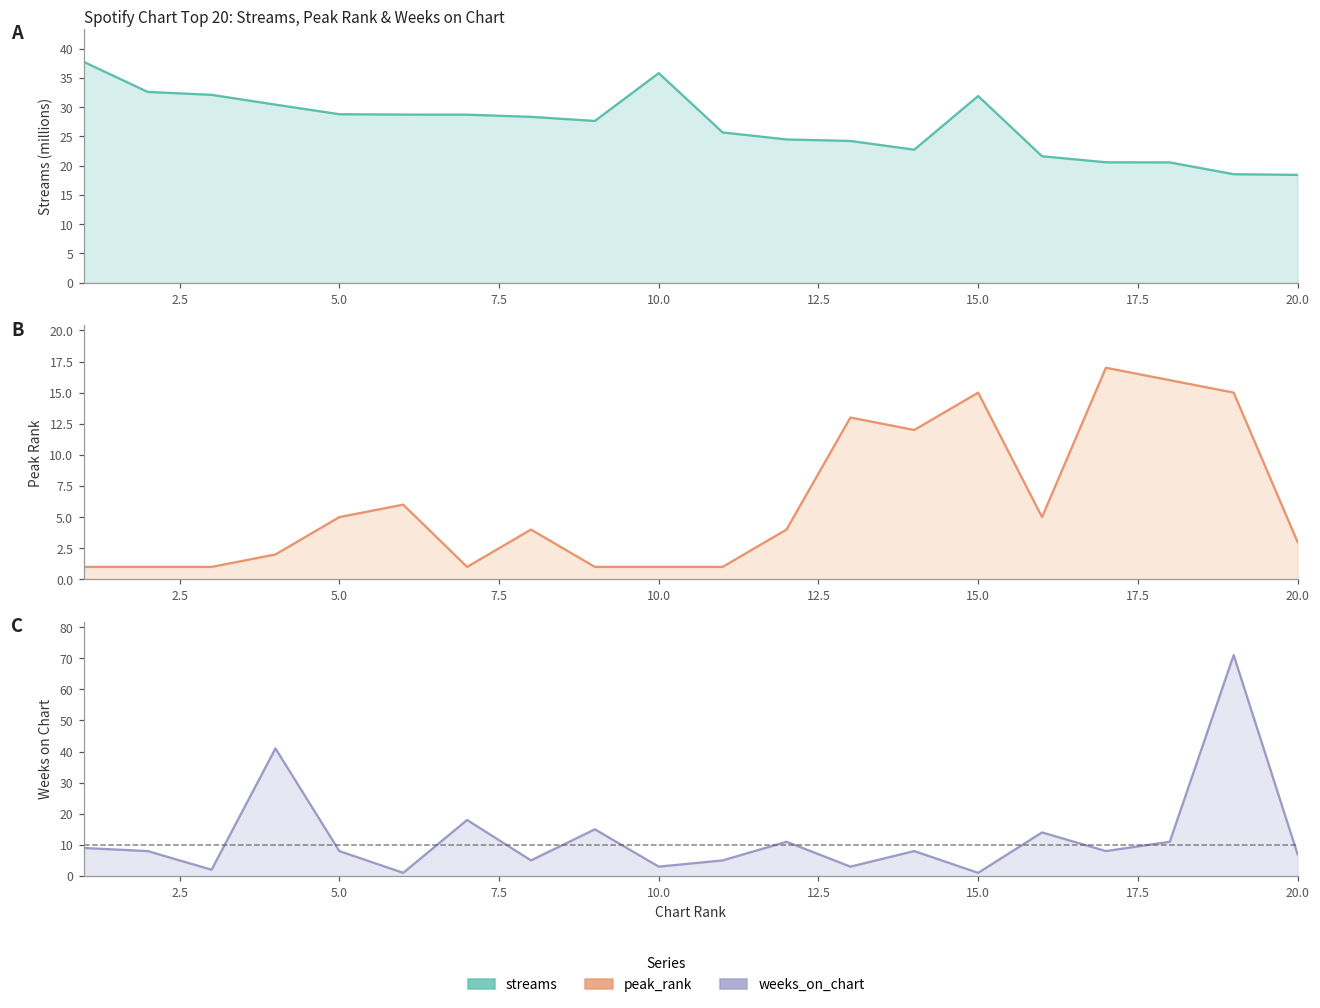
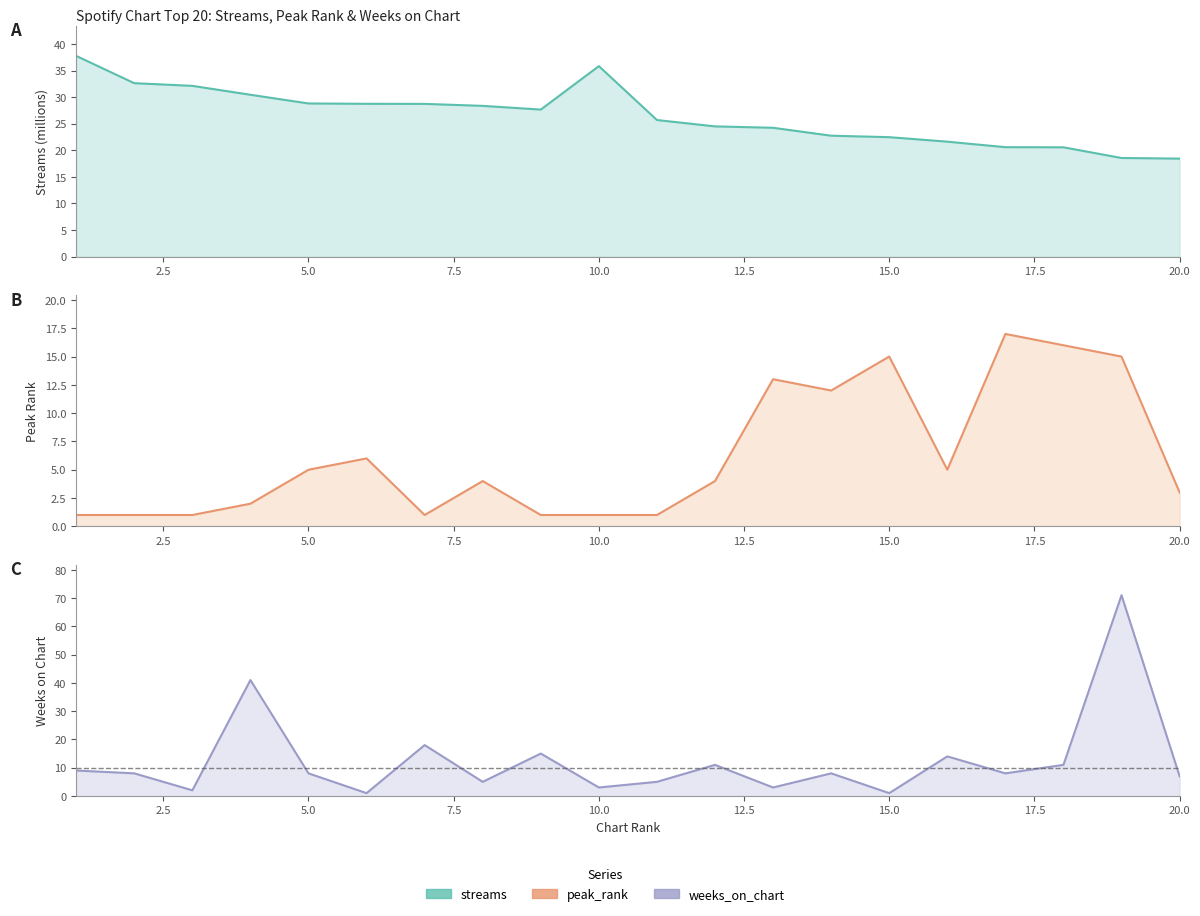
Spotify Chart Top 20: Streams, Peak Rank & Weeks on Chart, 15.0: 32 -> 22
